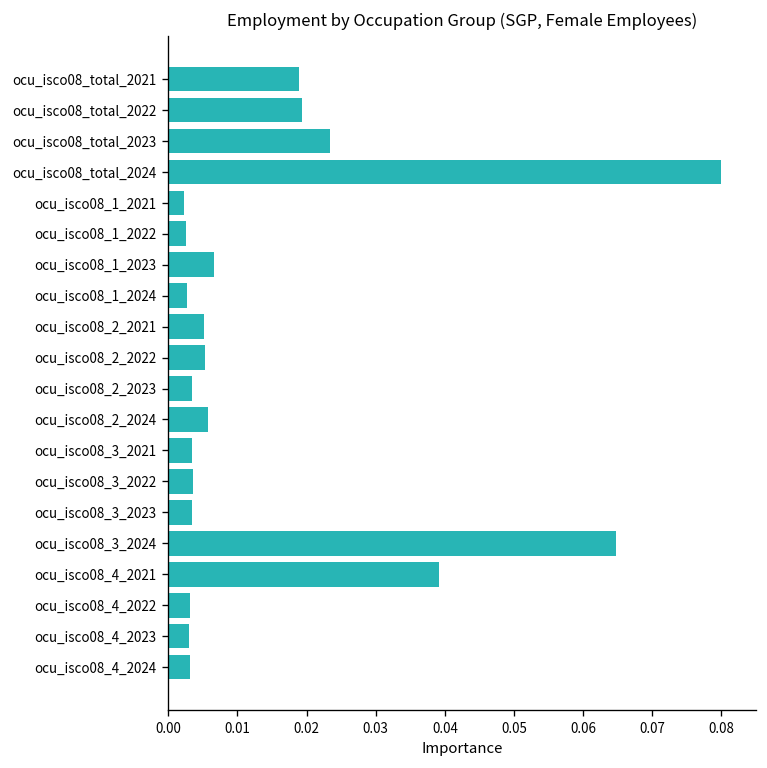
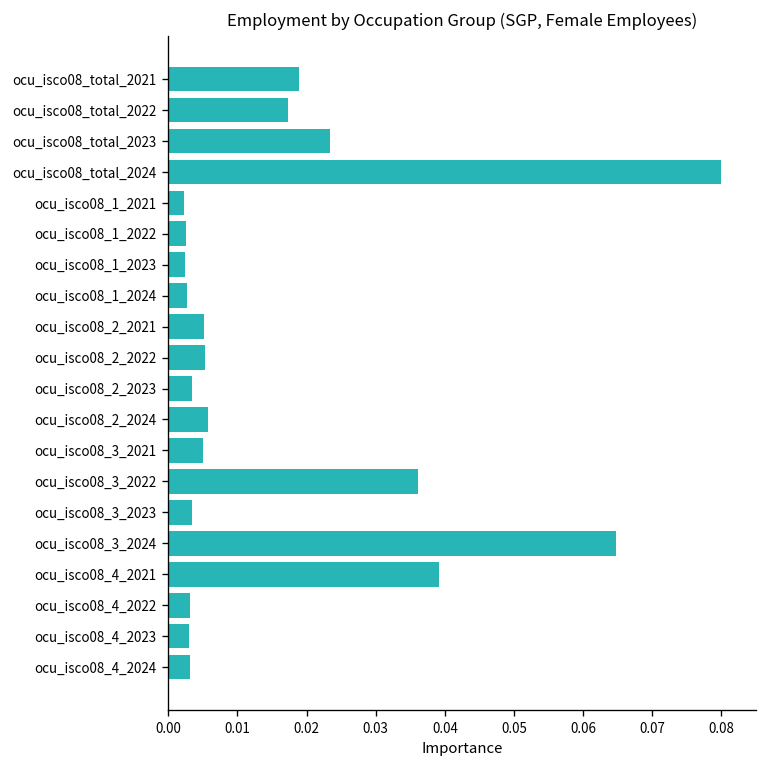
ocu_isco08_total_2022: 0.019 -> 0.017
ocu_isco08_1_2023: 0.007 -> 0.002
ocu_isco08_3_2021: 0.003 -> 0.005
ocu_isco08_3_2022: 0.004 -> 0.036
